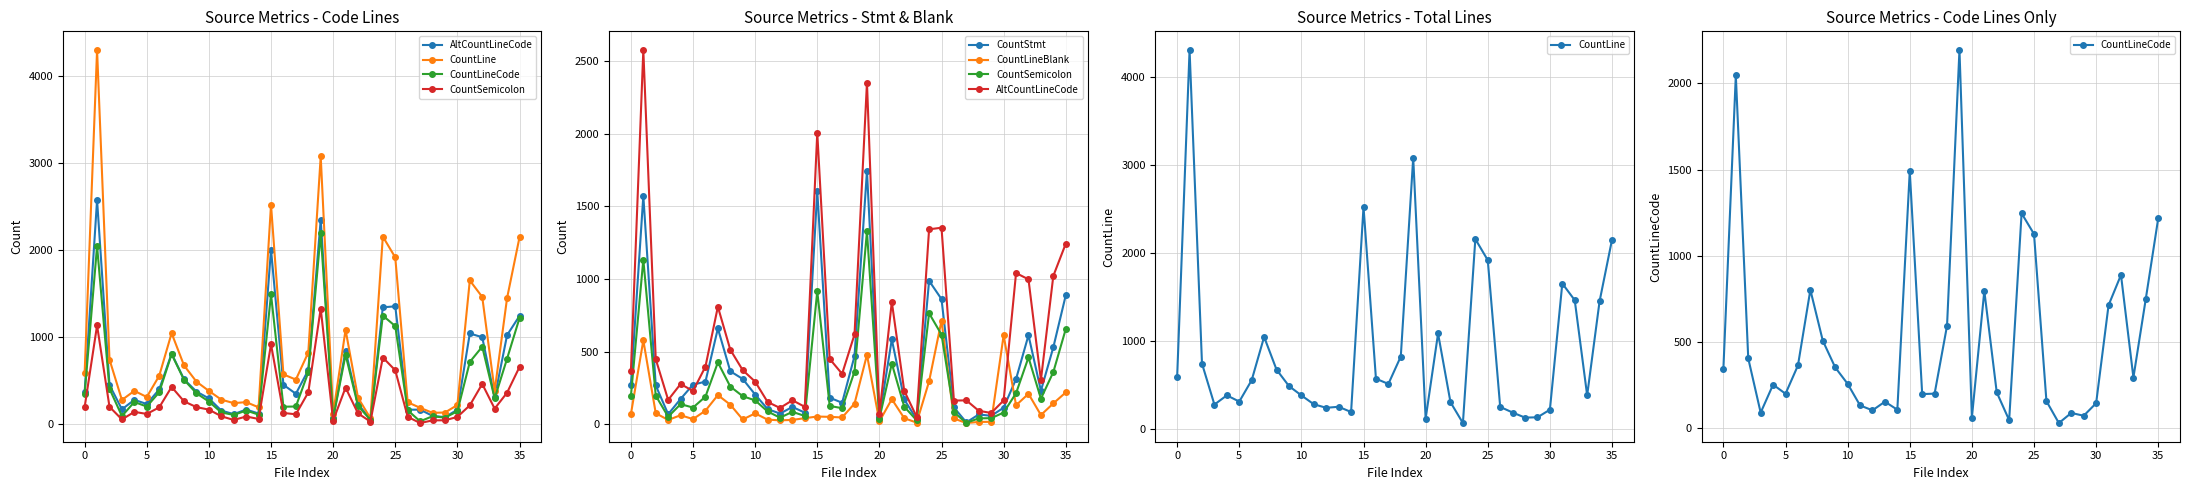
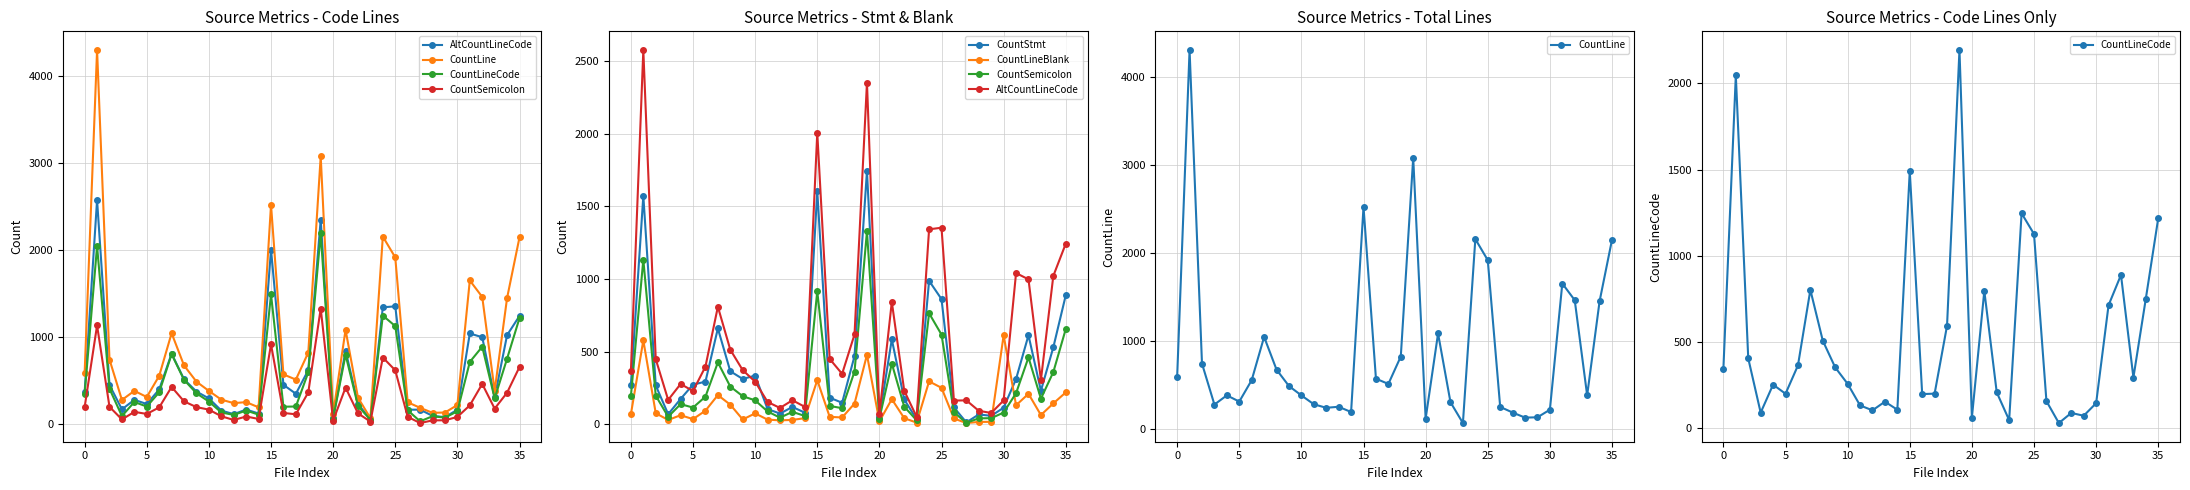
Source Metrics - Stmt & Blank, CountStmt, 10: 200 -> 330
Source Metrics - Stmt & Blank, CountLineBlank, 15: 50 -> 300
Source Metrics - Stmt & Blank, CountLineBlank, 25: 710 -> 250
